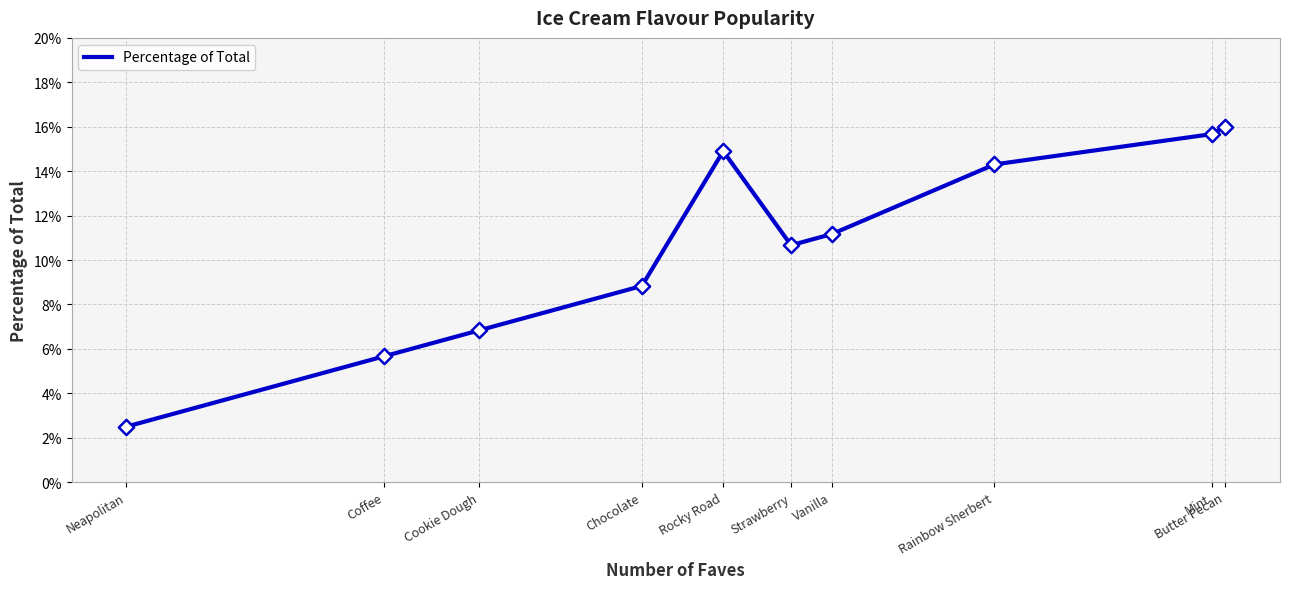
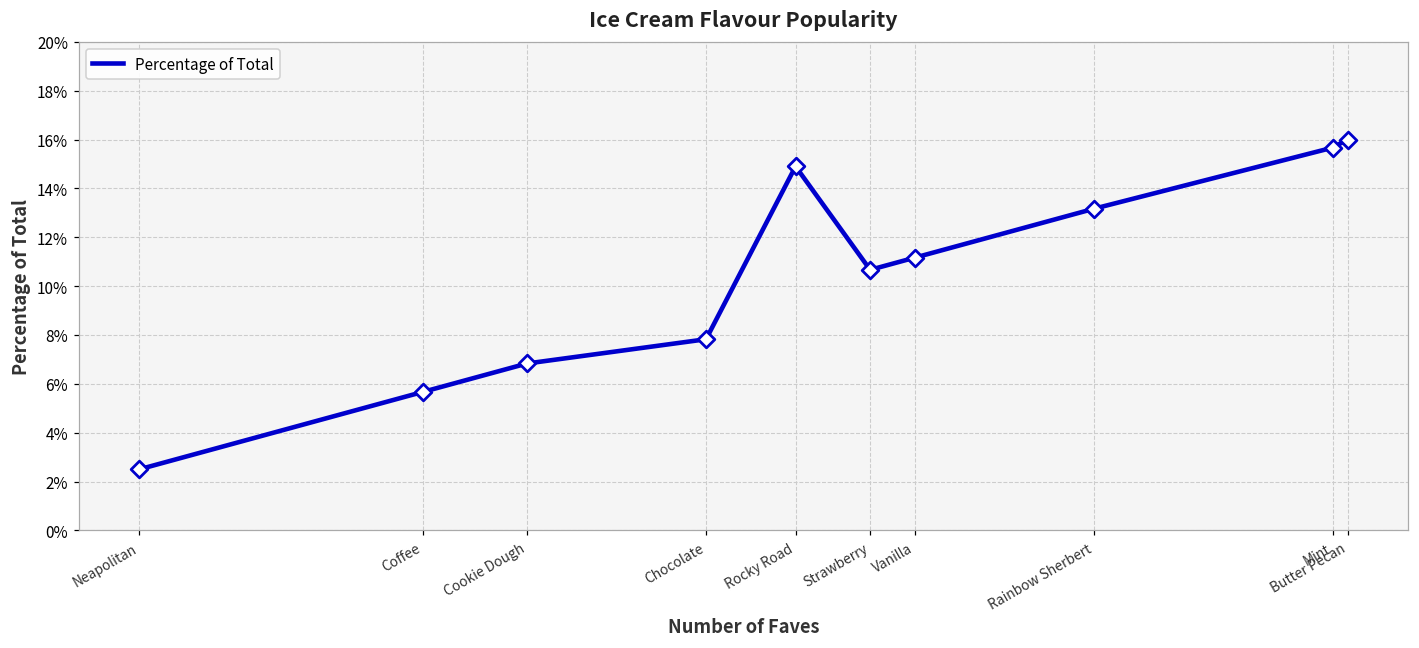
Chocolate: 8.8% -> 7.8%
Rainbow Sherbert: 14.3% -> 13.2%
